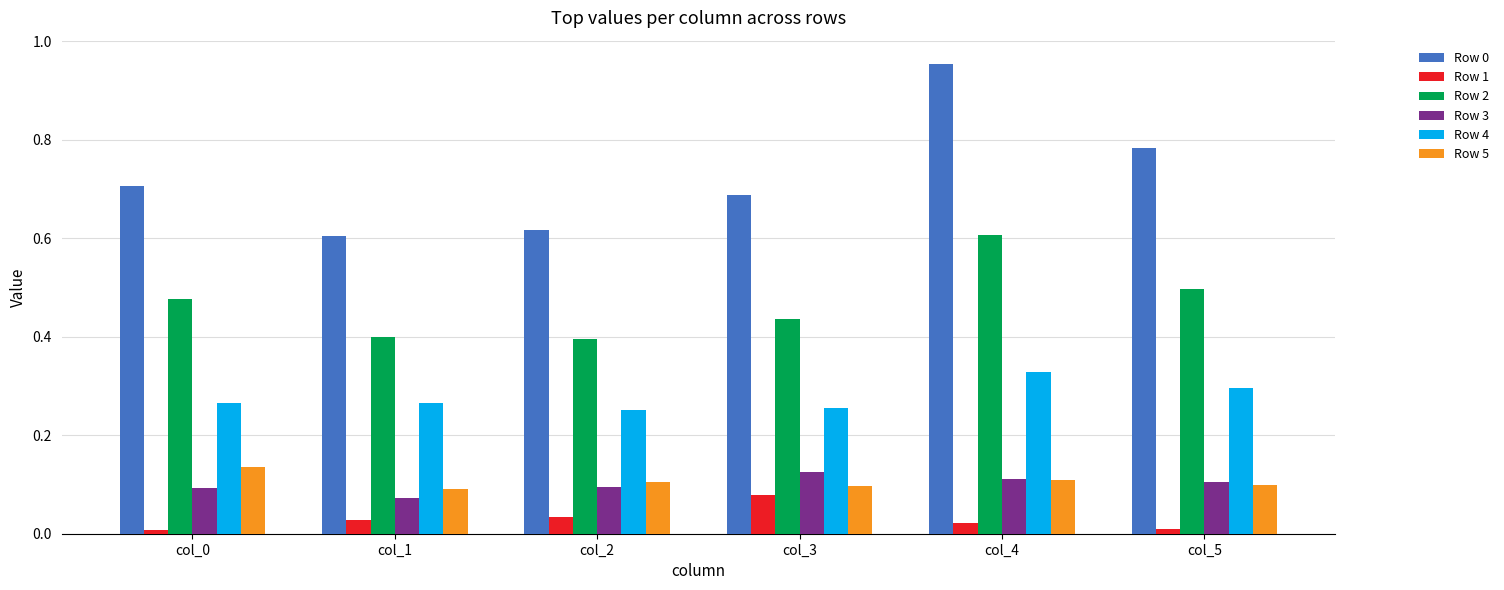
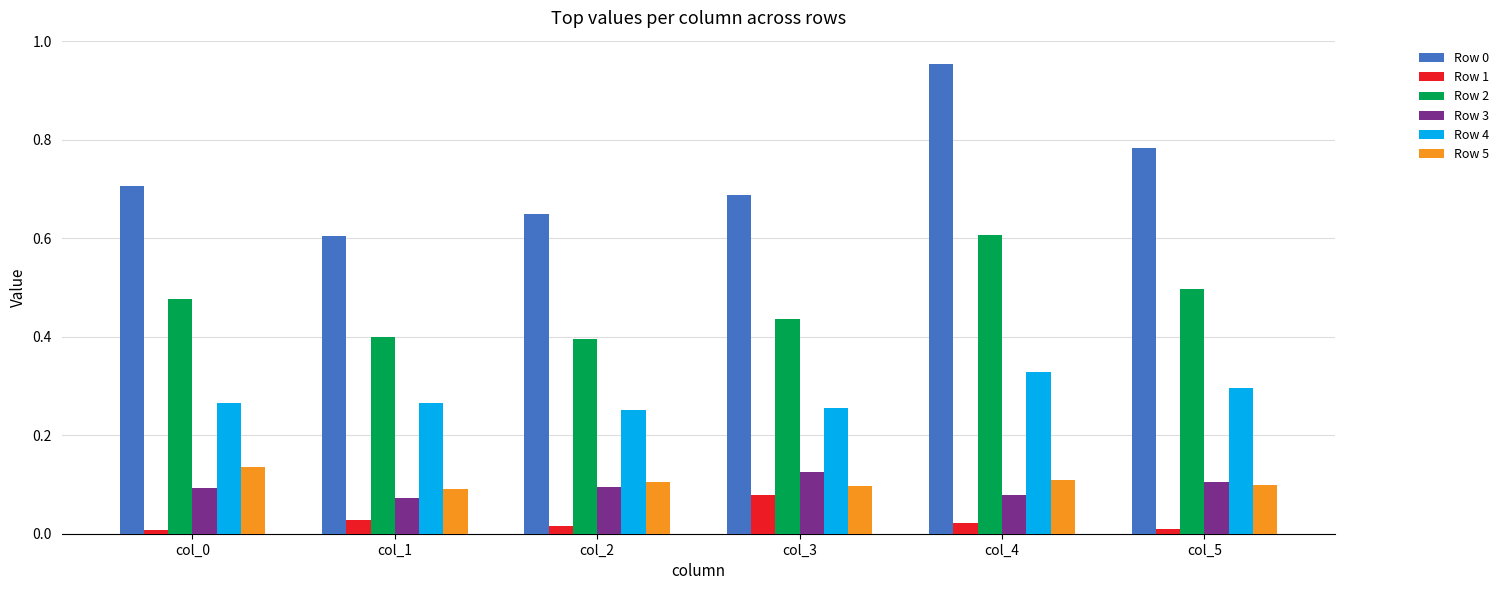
Row 0, col_2: 0.62 -> 0.65
Row 1, col_2: 0.03 -> 0.02
Row 3, col_4: 0.11 -> 0.08
